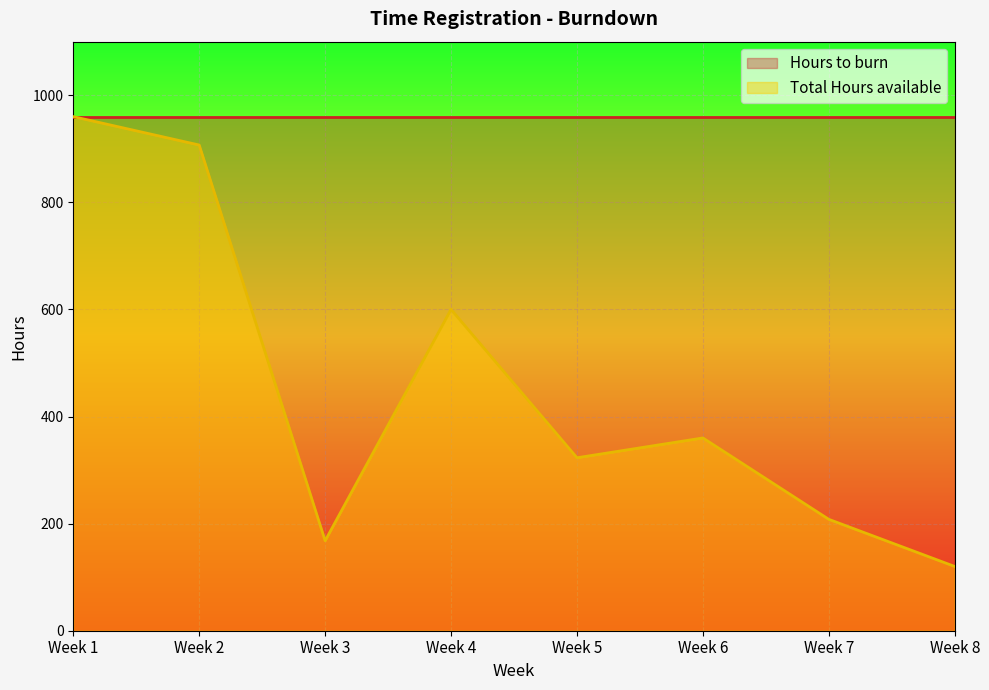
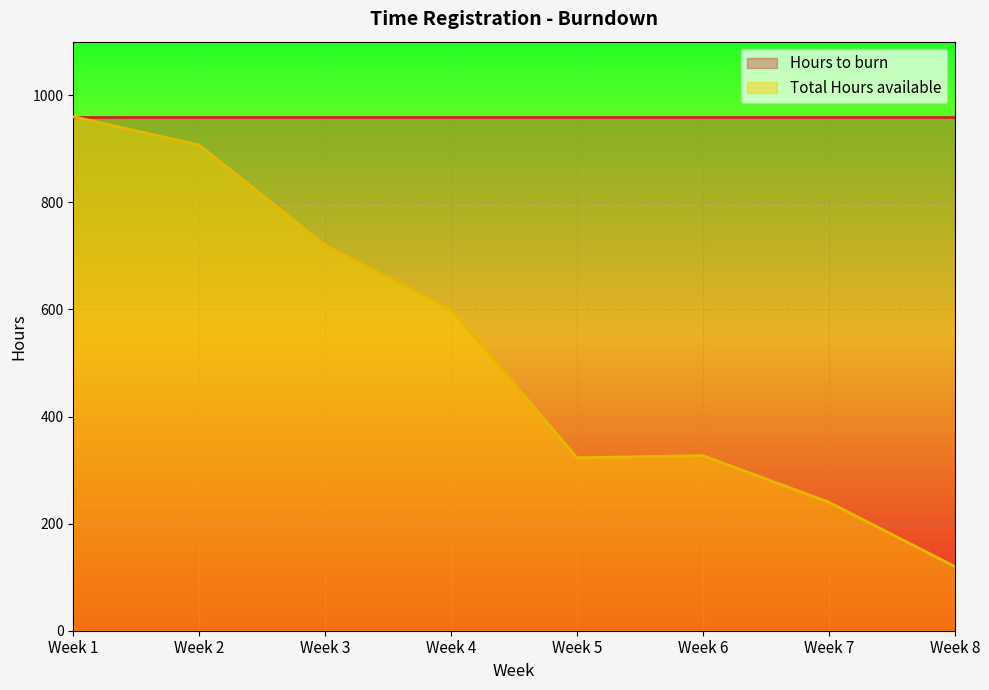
Total Hours available, Week 3: 170 -> 720
Total Hours available, Week 6: 360 -> 330
Total Hours available, Week 7: 210 -> 240
